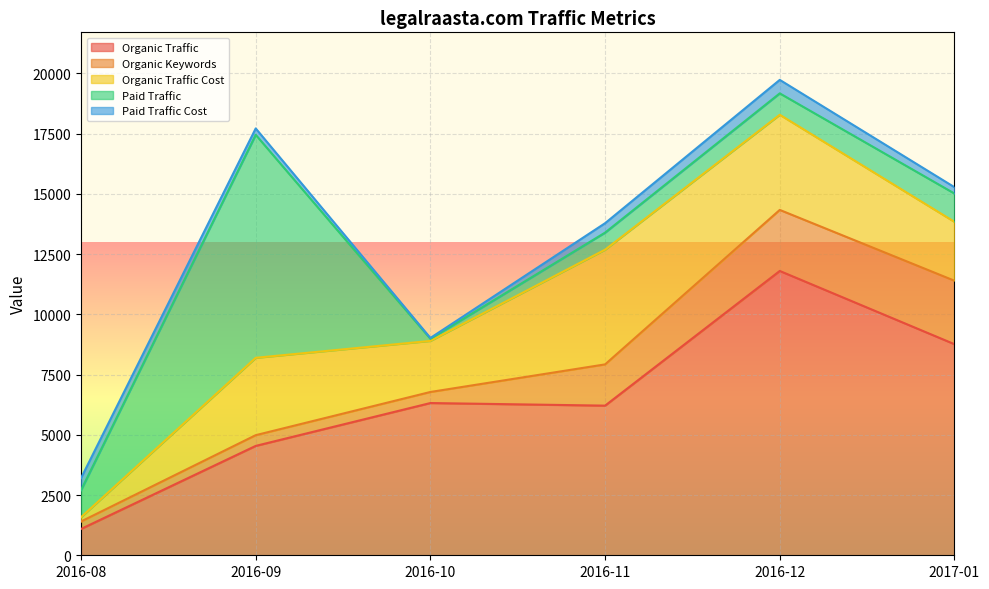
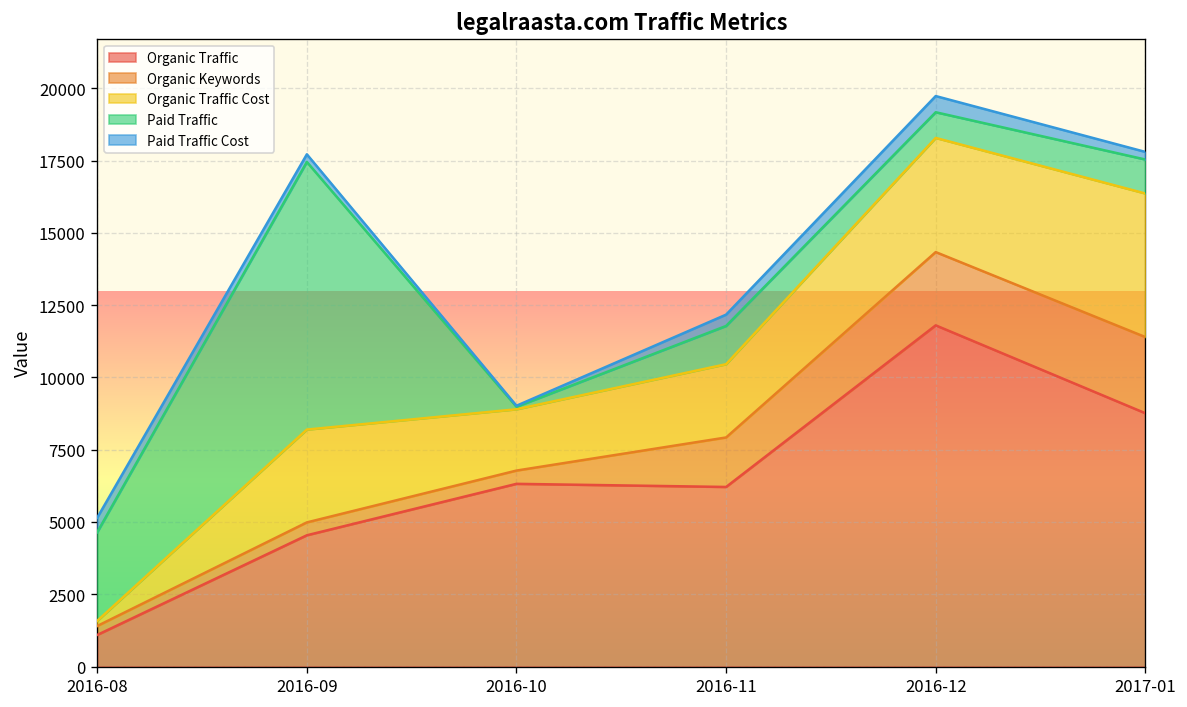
Paid Traffic, 2016-08: 1100 -> 3100
Organic Traffic Cost, 2016-11: 4800 -> 2500
Paid Traffic, 2016-11: 700 -> 1300
Organic Traffic Cost, 2017-01: 2400 -> 5000
